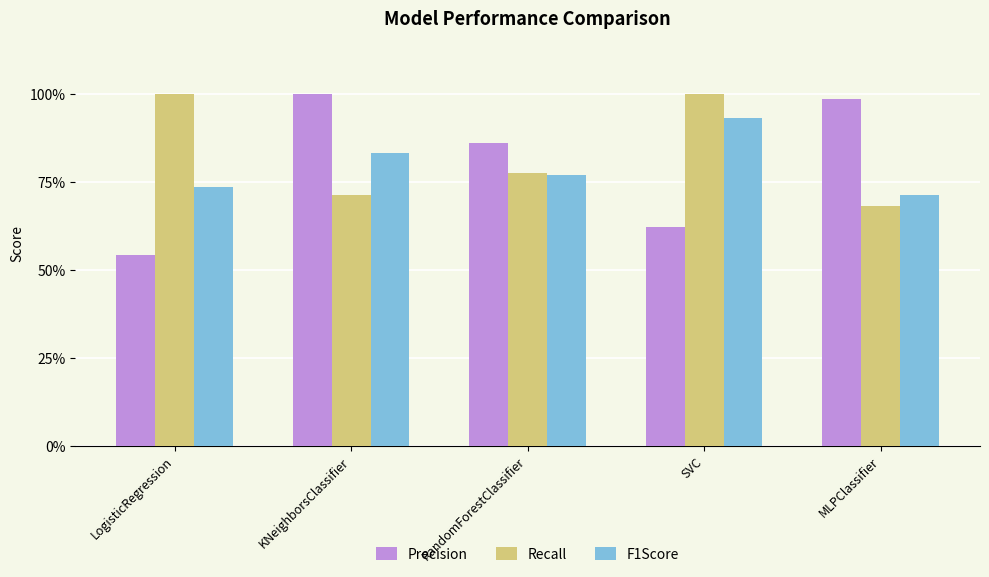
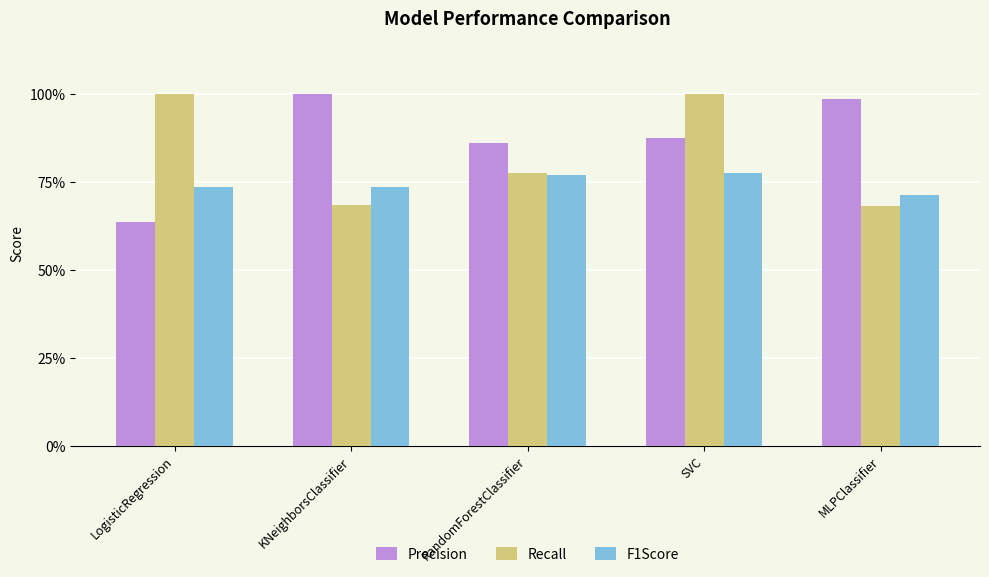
Precision, LogisticRegression: 54% -> 64%
Recall, KNeighborsClassifier: 71% -> 69%
F1Score, KNeighborsClassifier: 83% -> 74%
Precision, SVC: 62% -> 88%
F1Score, SVC: 93% -> 78%
